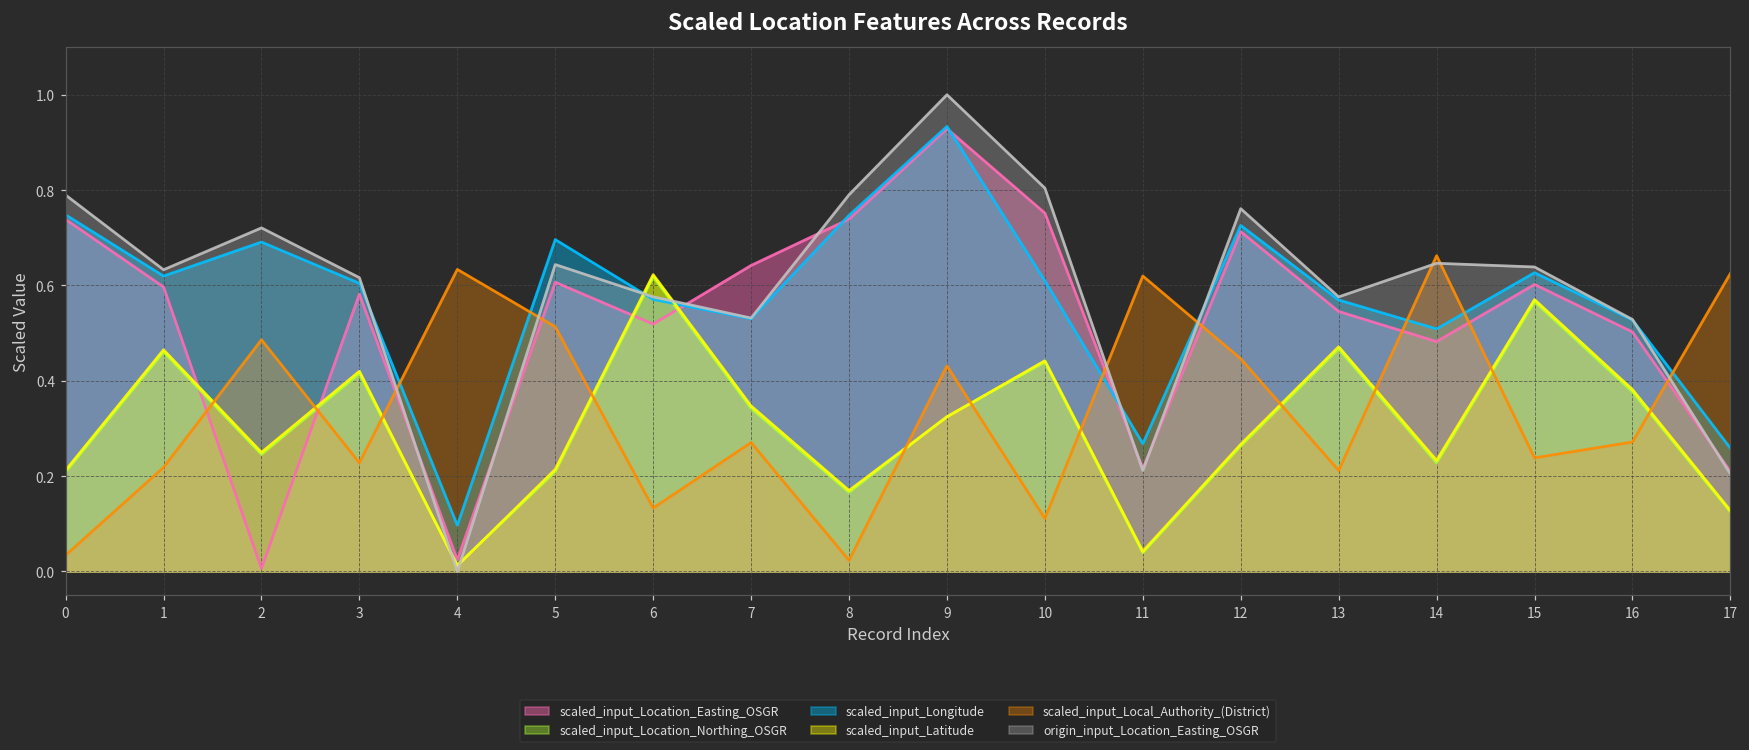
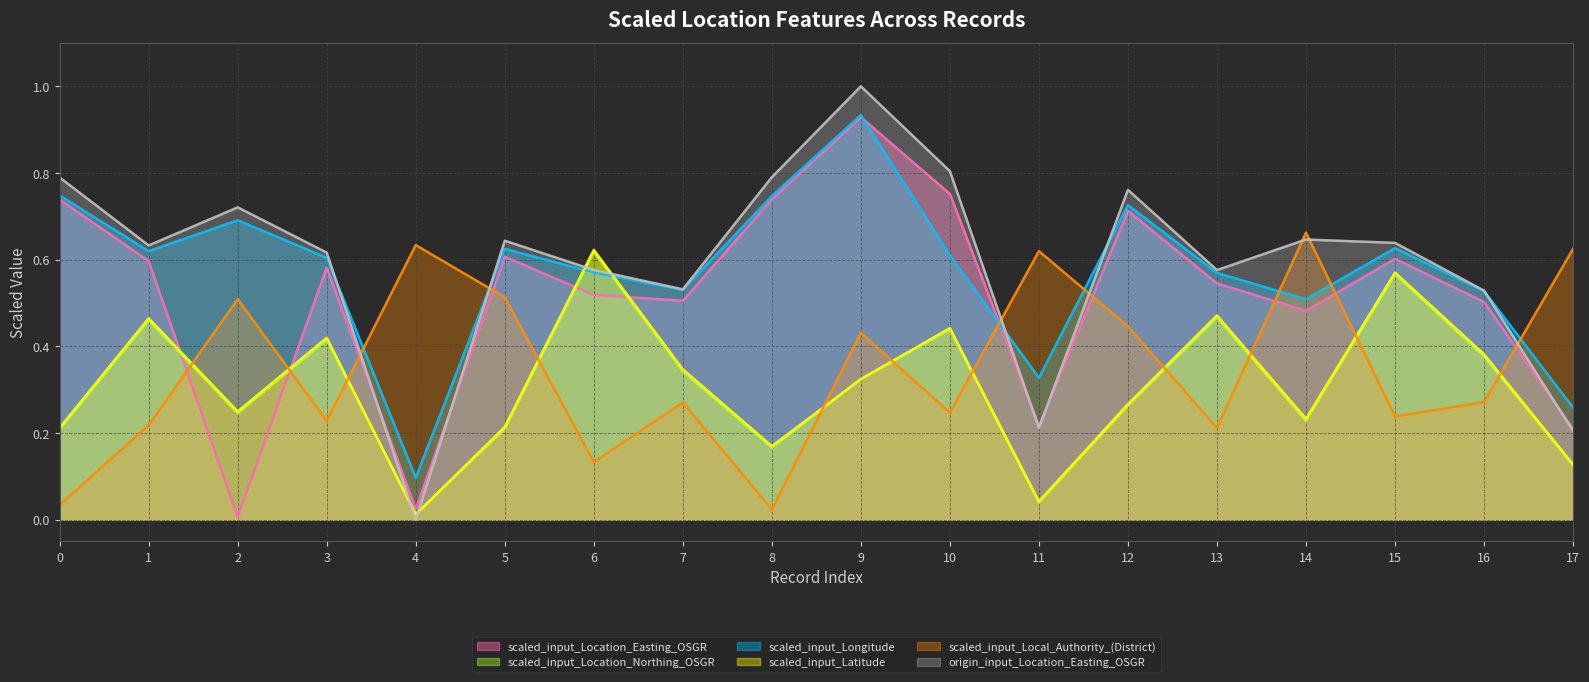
scaled_input_Local_Authority_(District), 2: 0.49 -> 0.51
scaled_input_Longitude, 5: 0.70 -> 0.63
scaled_input_Location_Easting_OSGR, 7: 0.64 -> 0.51
scaled_input_Local_Authority_(District), 10: 0.11 -> 0.25
scaled_input_Longitude, 11: 0.27 -> 0.33
